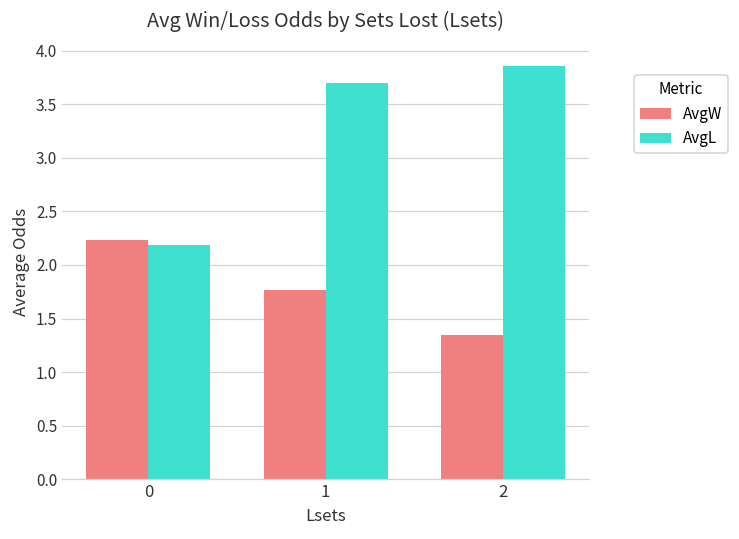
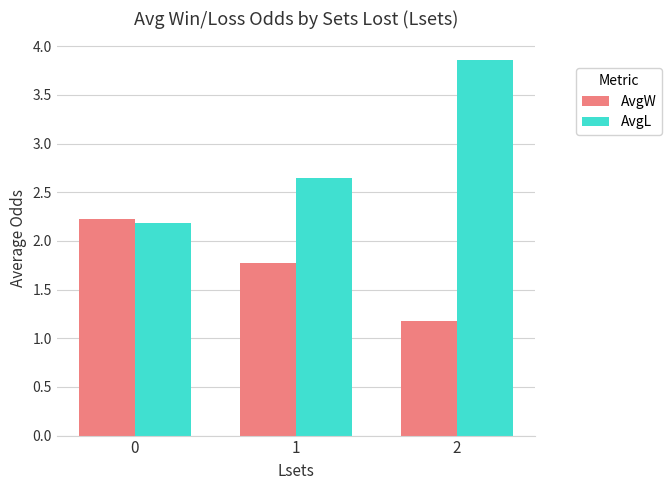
AvgL, 1: 3.7 -> 2.6
AvgW, 2: 1.3 -> 1.2
